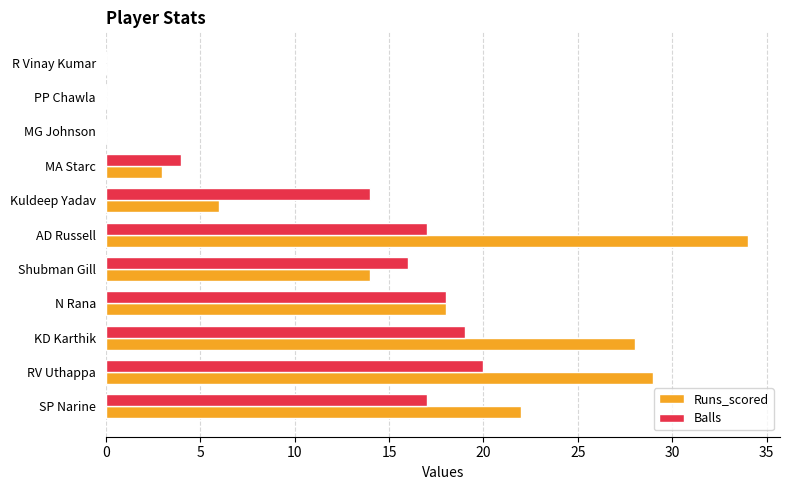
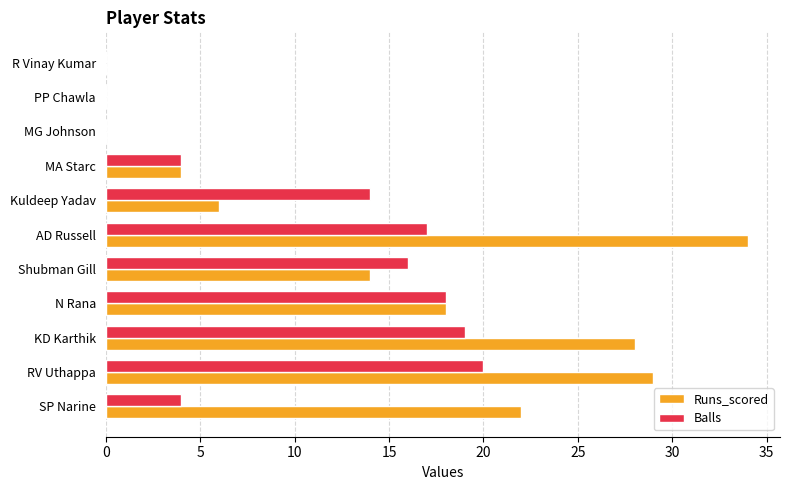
Runs_scored, MA Starc: 3 -> 4
Balls, SP Narine: 17 -> 4
